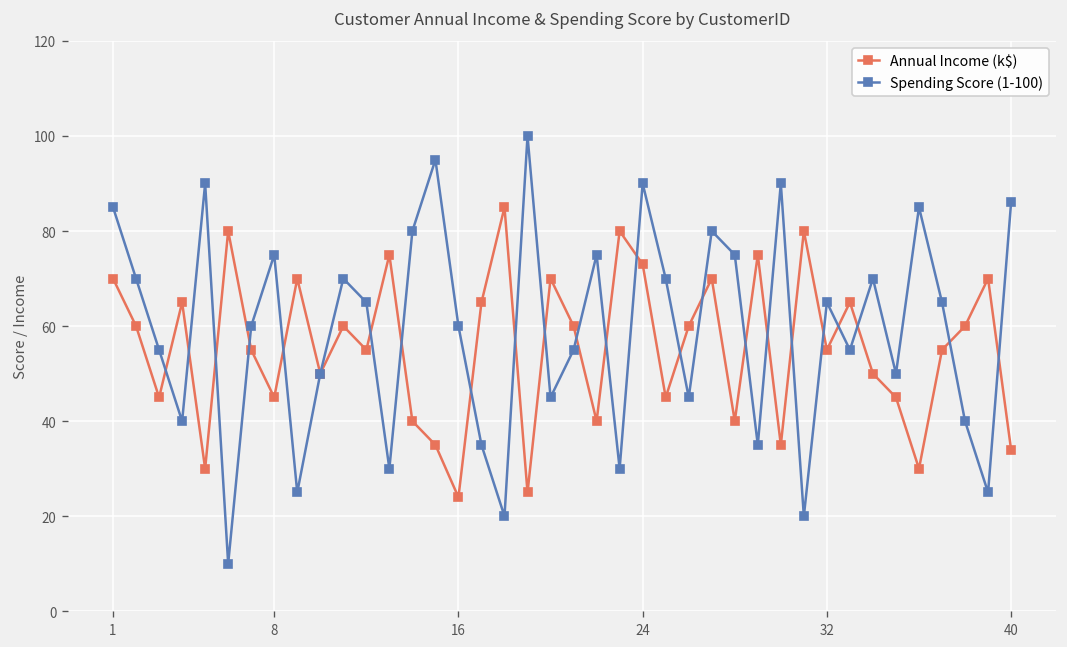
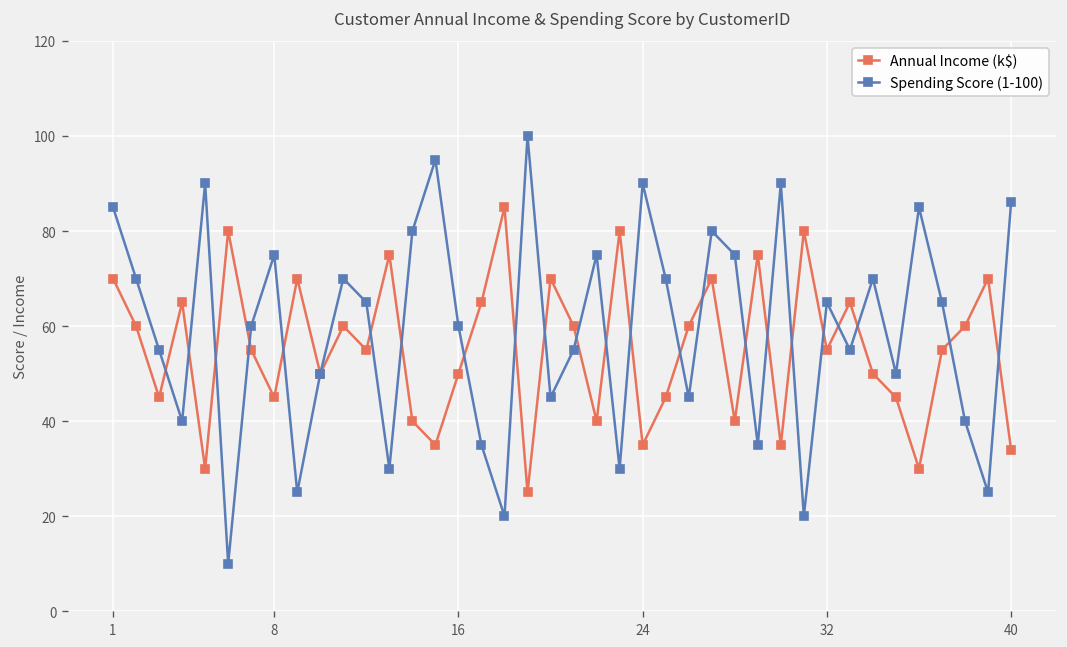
Annual Income (k$), 16: 24 -> 50
Annual Income (k$), 24: 73 -> 35
